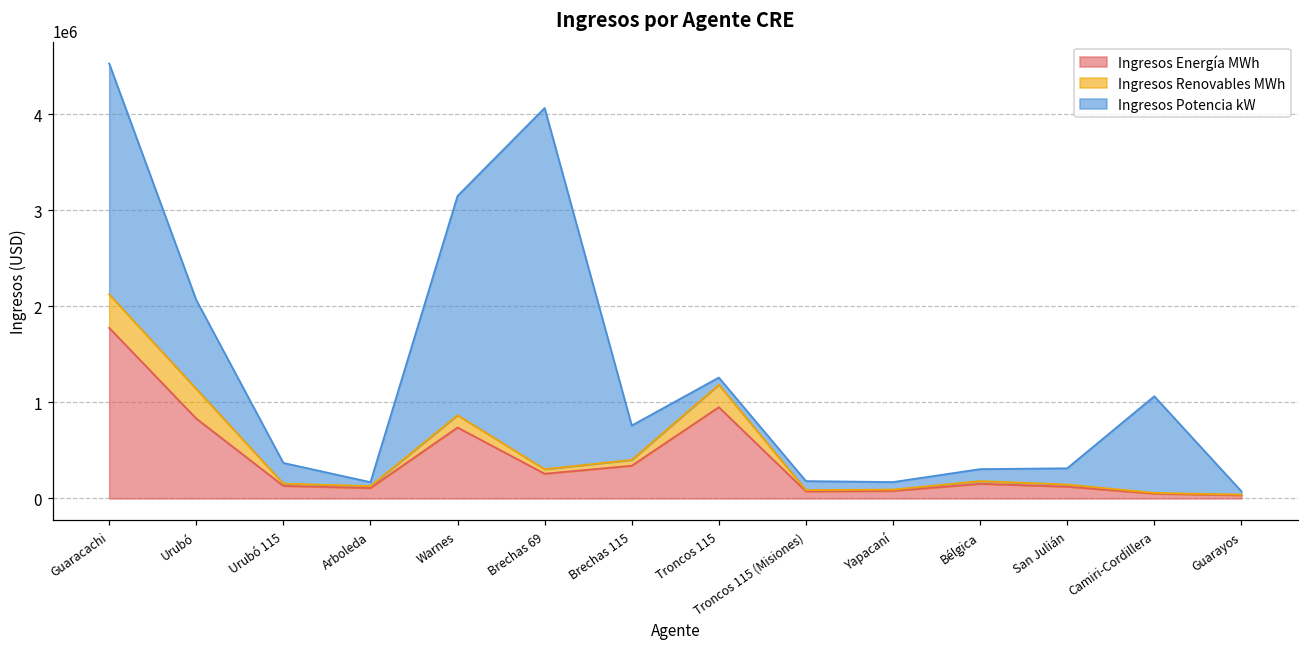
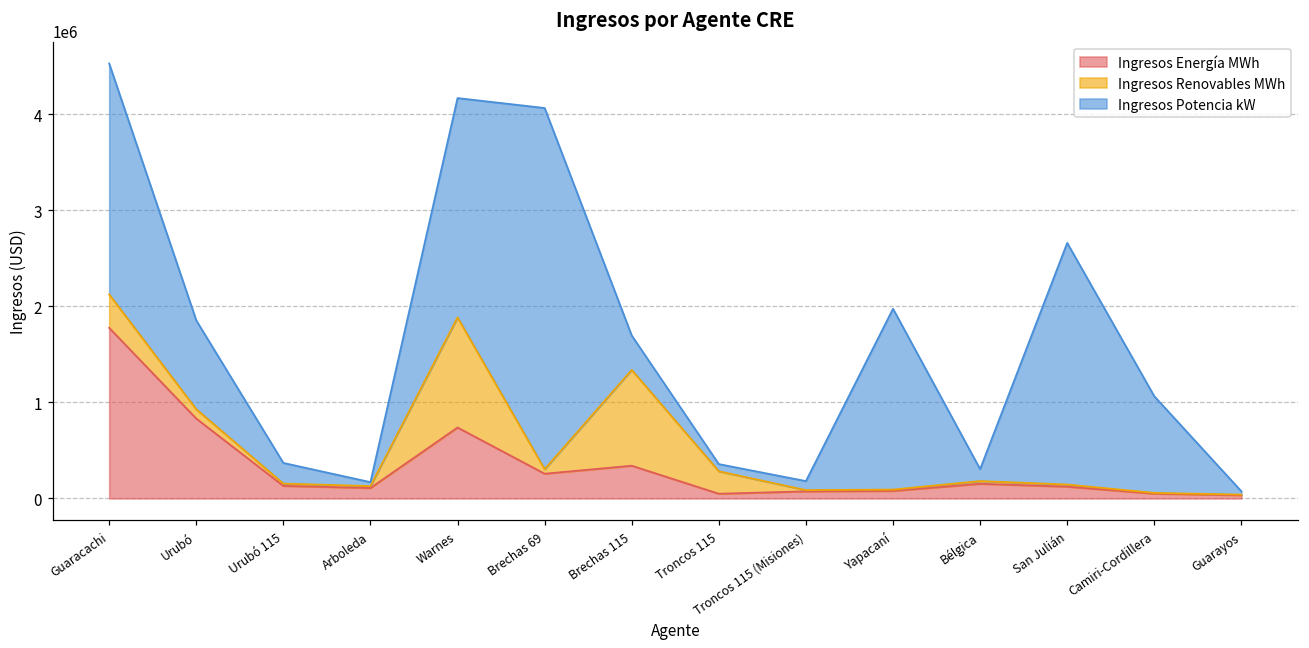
Ingresos Renovables MWh, Urubó: 300000 -> 100000
Ingresos Renovables MWh, Warnes: 100000 -> 1100000
Ingresos Renovables MWh, Brechas 115: 100000 -> 1000000
Ingresos Energía MWh, Troncos 115: 1000000 -> 0
Ingresos Potencia kW, Yapacaní: 100000 -> 1900000
Ingresos Potencia kW, San Julián: 200000 -> 2500000
